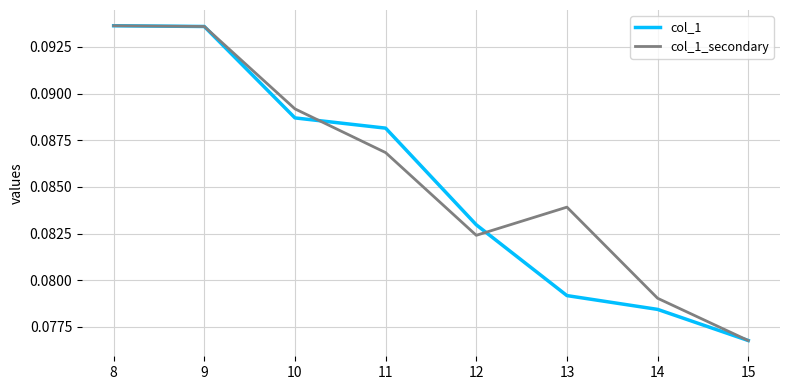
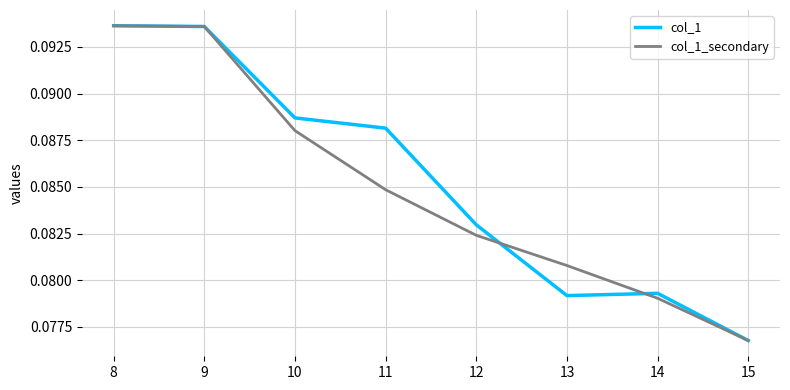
col_1_secondary, 10: 0.0892 -> 0.0880
col_1_secondary, 11: 0.0868 -> 0.0848
col_1_secondary, 13: 0.0839 -> 0.0808
col_1, 14: 0.0784 -> 0.0793
